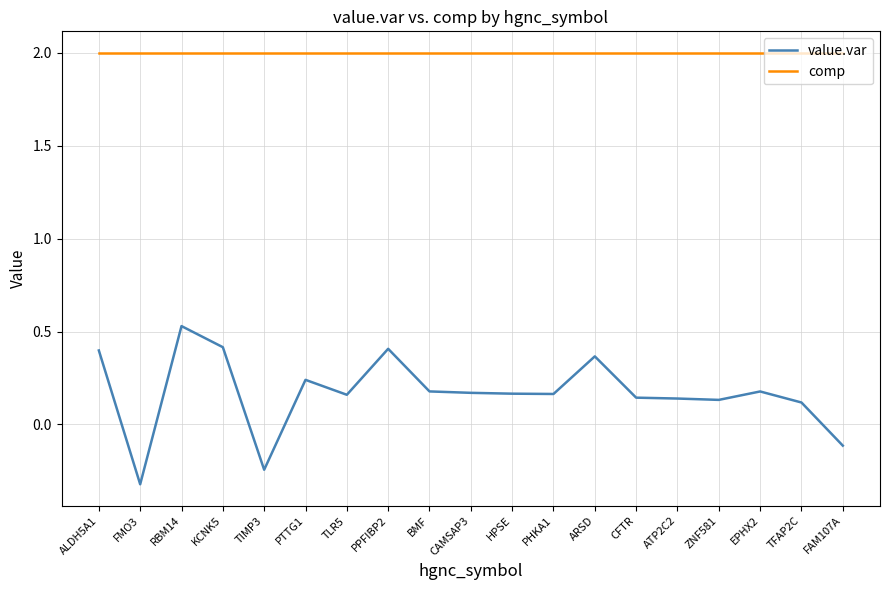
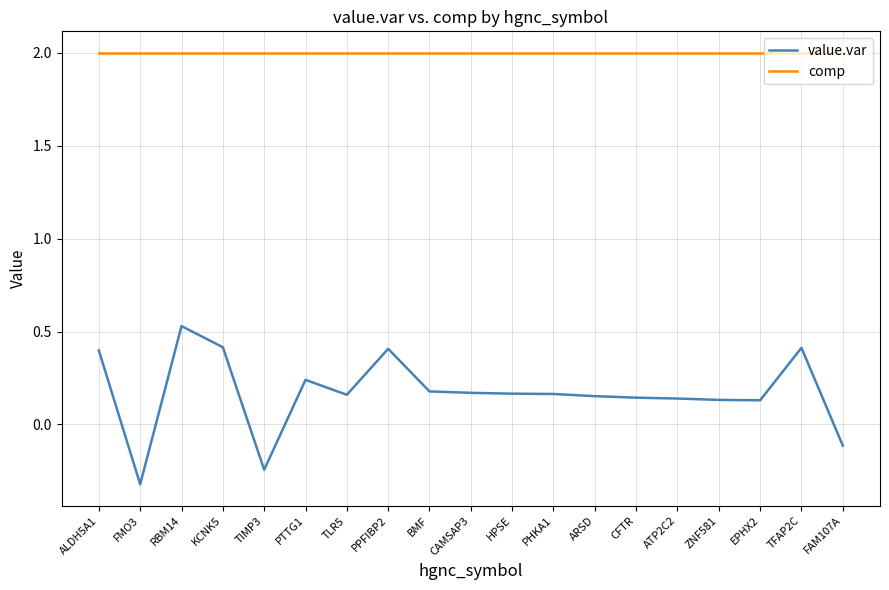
value.var, ARSD: 0.37 -> 0.15
value.var, EPHX2: 0.18 -> 0.13
value.var, TFAP2C: 0.12 -> 0.41
